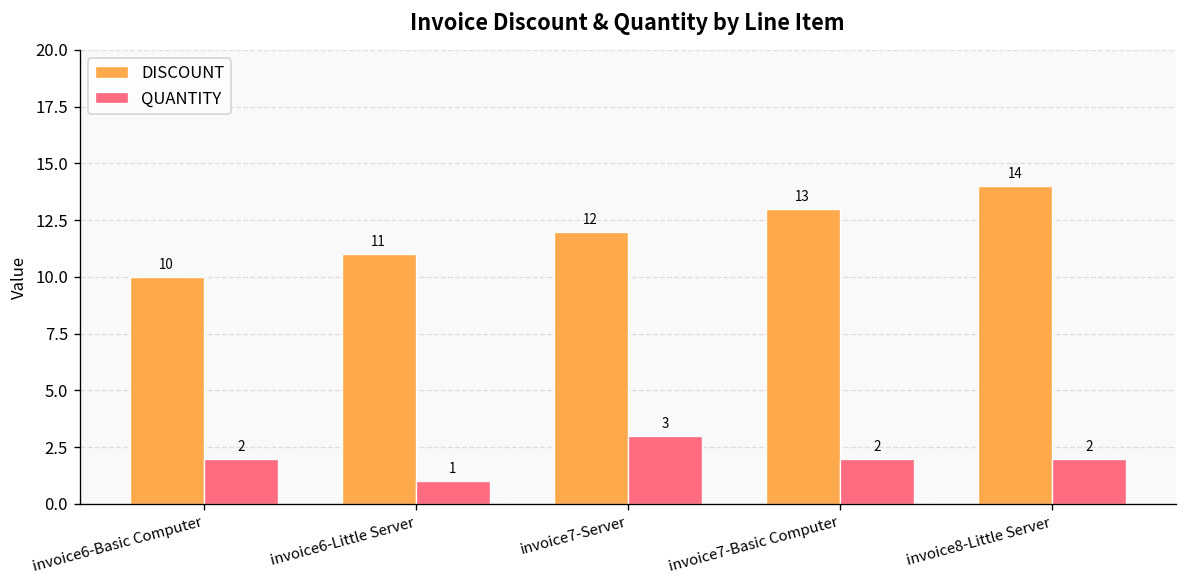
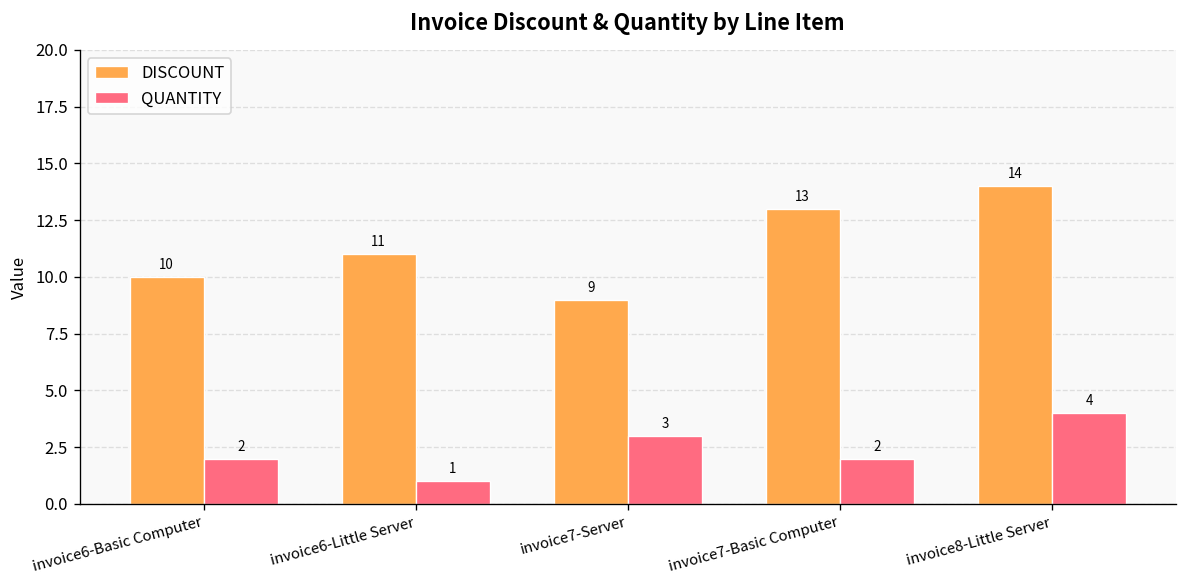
DISCOUNT, invoice7-Server: 12 -> 9
QUANTITY, invoice8-Little Server: 2 -> 4
